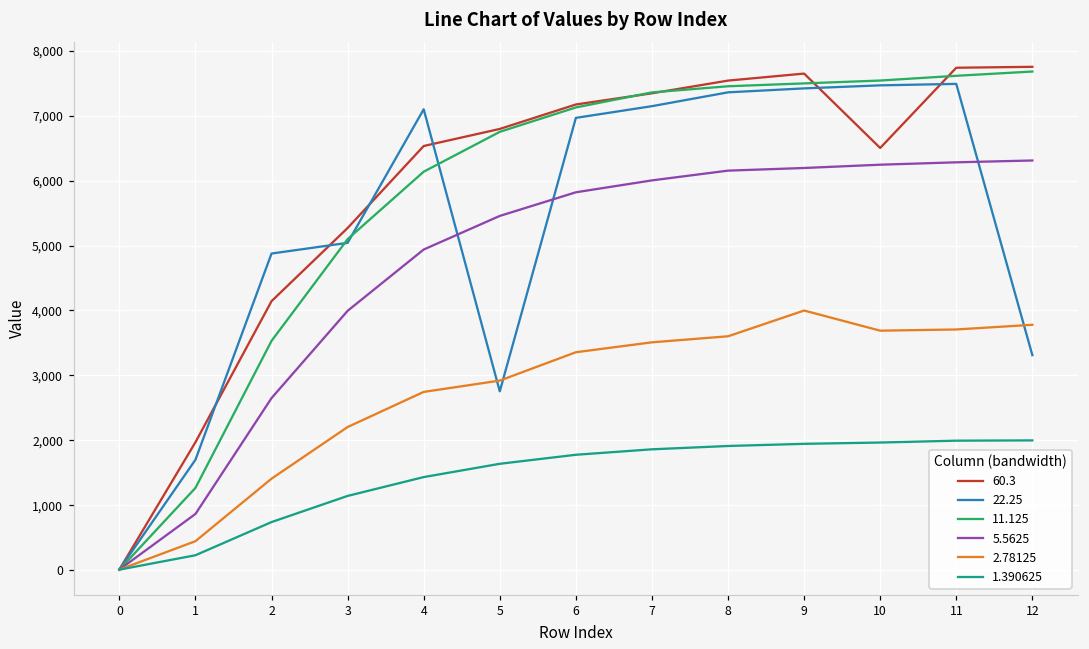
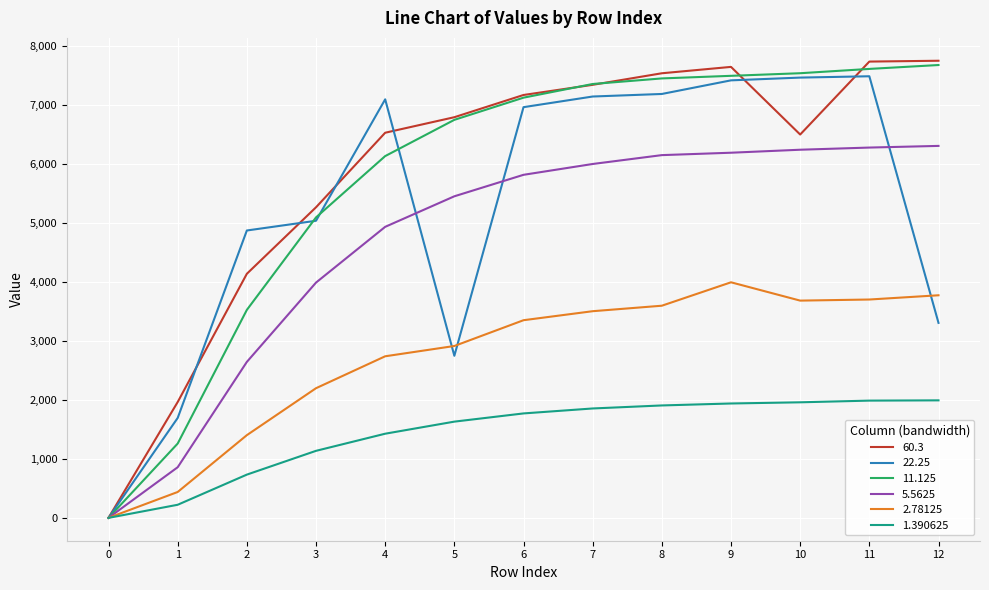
22.25, 8: 7,400 -> 7,200
